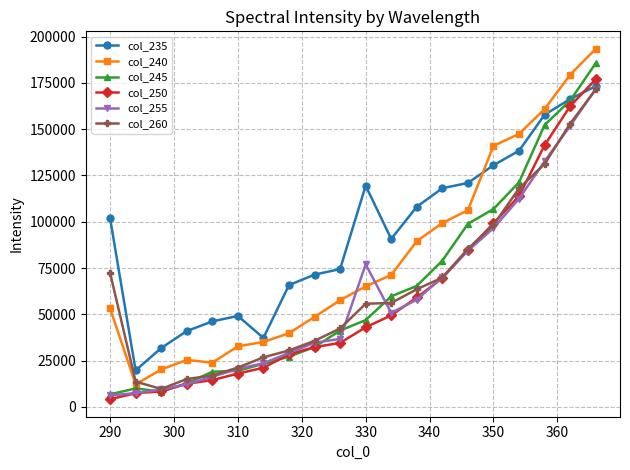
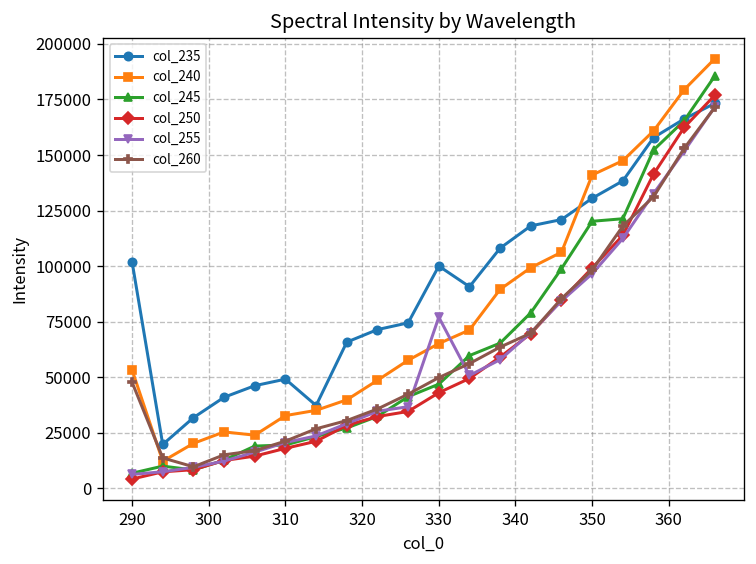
col_260, 290: 72000 -> 48000
col_235, 330: 119000 -> 100000
col_260, 330: 56000 -> 50000
col_245, 350: 107000 -> 120000
